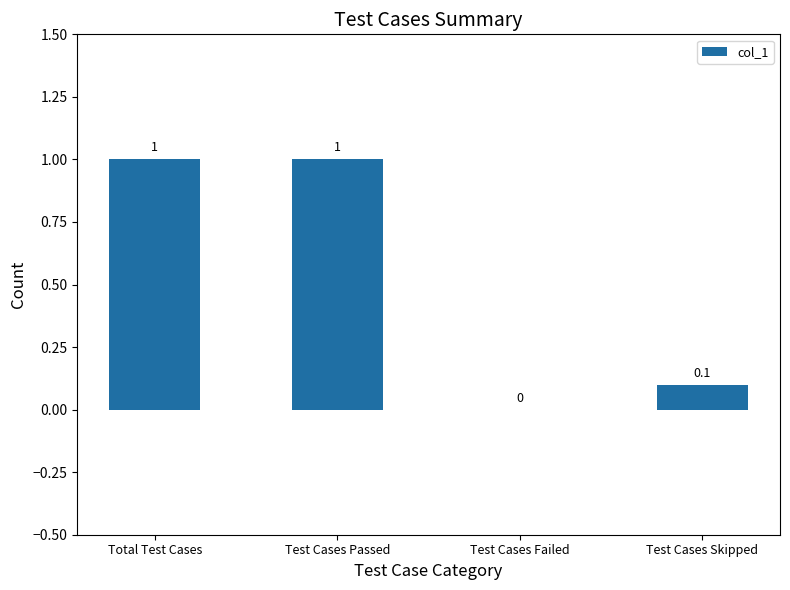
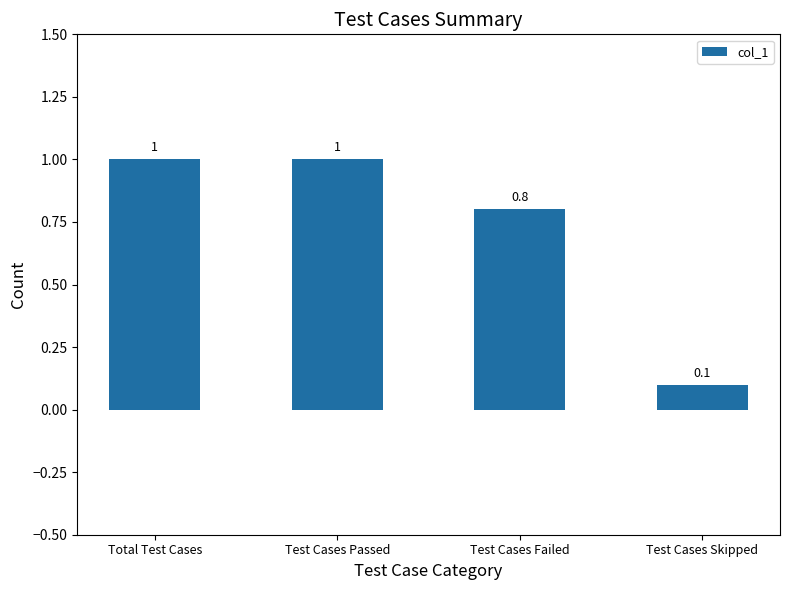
Test Cases Failed: 0 -> 0.8
